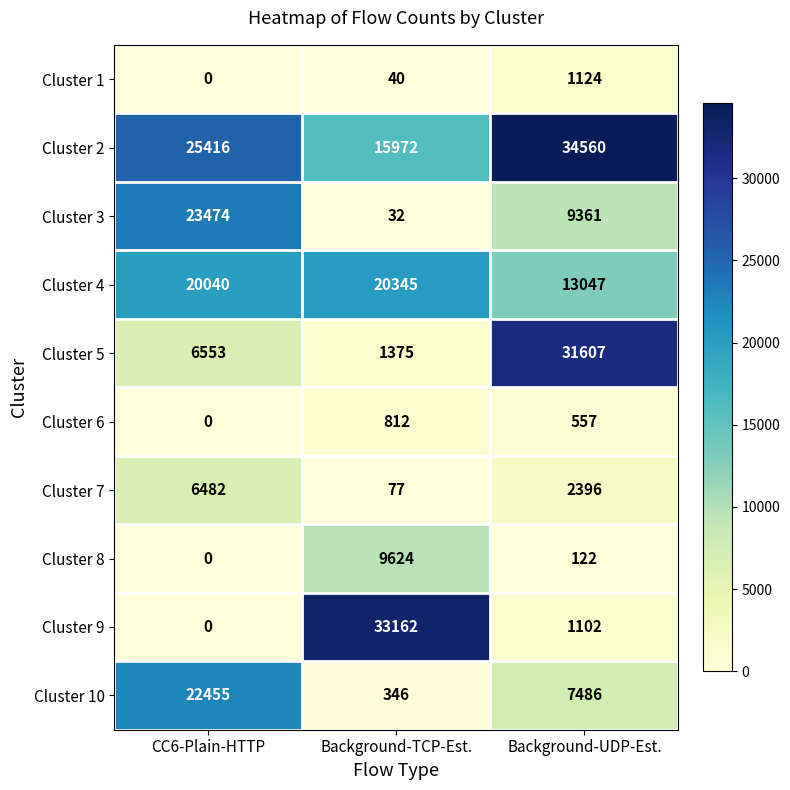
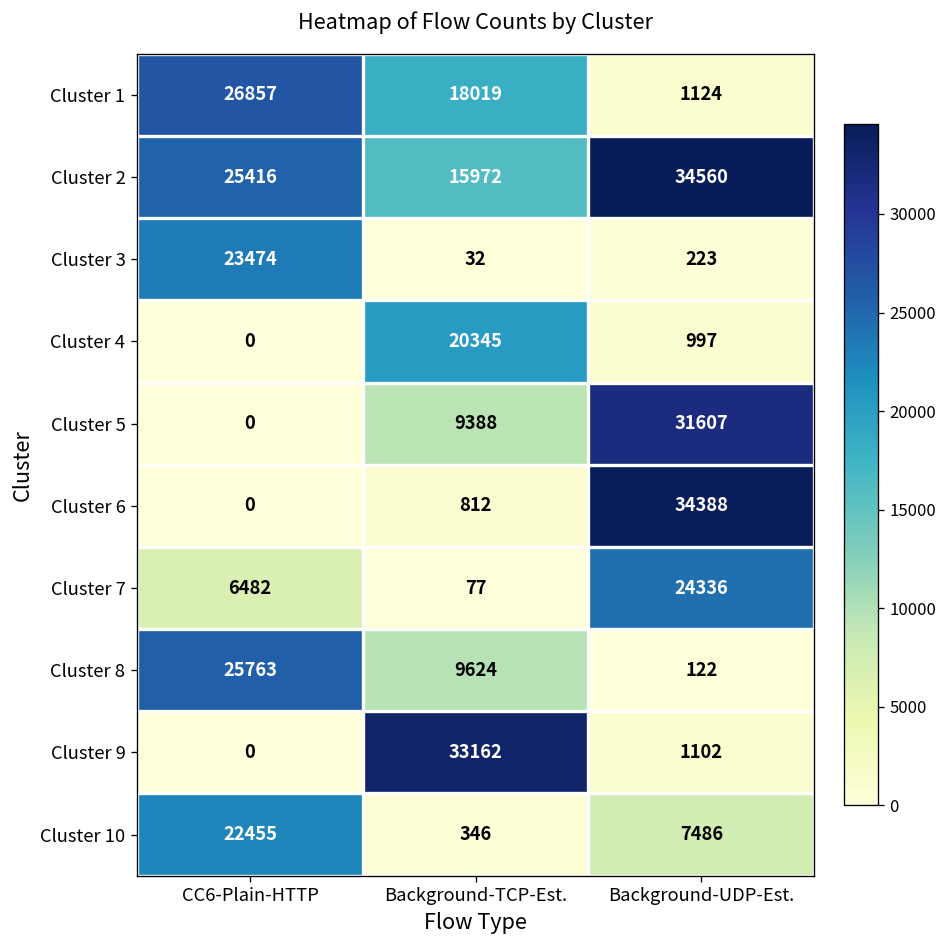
Cluster 1, CC6-Plain-HTTP: 0 -> 26857
Cluster 1, Background-TCP-Est.: 40 -> 18019
Cluster 3, Background-UDP-Est.: 9361 -> 223
Cluster 4, CC6-Plain-HTTP: 20040 -> 0
Cluster 4, Background-UDP-Est.: 13047 -> 997
Cluster 5, CC6-Plain-HTTP: 6553 -> 0
Cluster 5, Background-TCP-Est.: 1375 -> 9388
Cluster 6, Background-UDP-Est.: 557 -> 34388
Cluster 7, Background-UDP-Est.: 2396 -> 24336
Cluster 8, CC6-Plain-HTTP: 0 -> 25763
